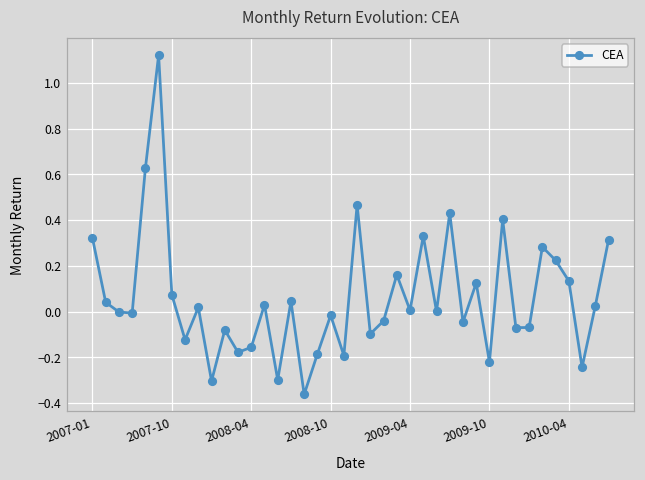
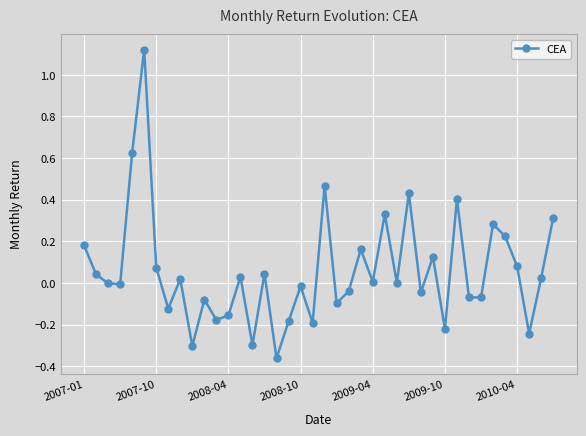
2007-01: 0.32 -> 0.18
2010-04: 0.13 -> 0.08
